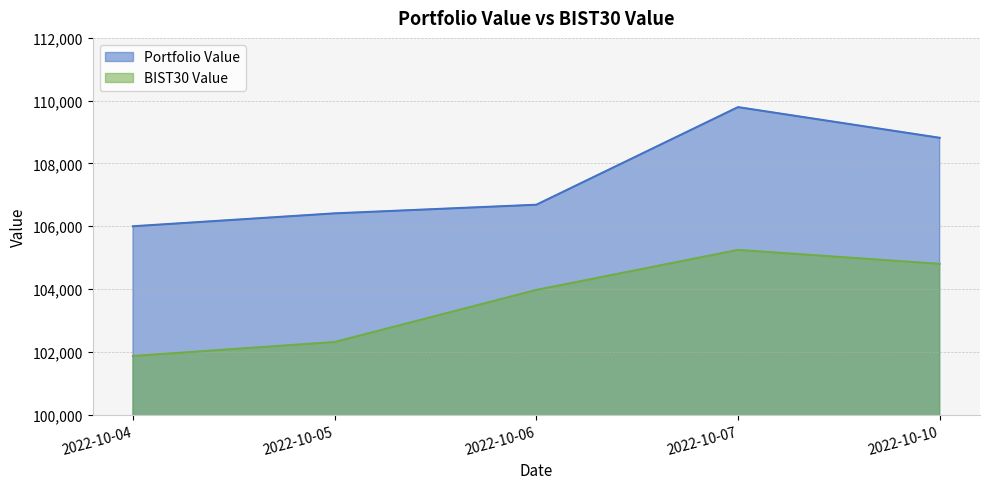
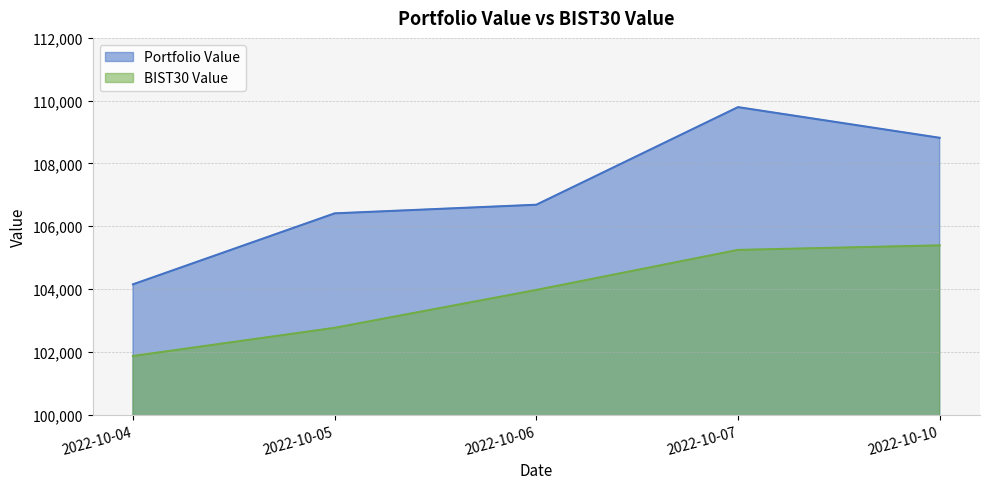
Portfolio Value, 2022-10-04: 106,000 -> 104,200
BIST30 Value, 2022-10-05: 102,300 -> 102,800
BIST30 Value, 2022-10-10: 104,800 -> 105,400
